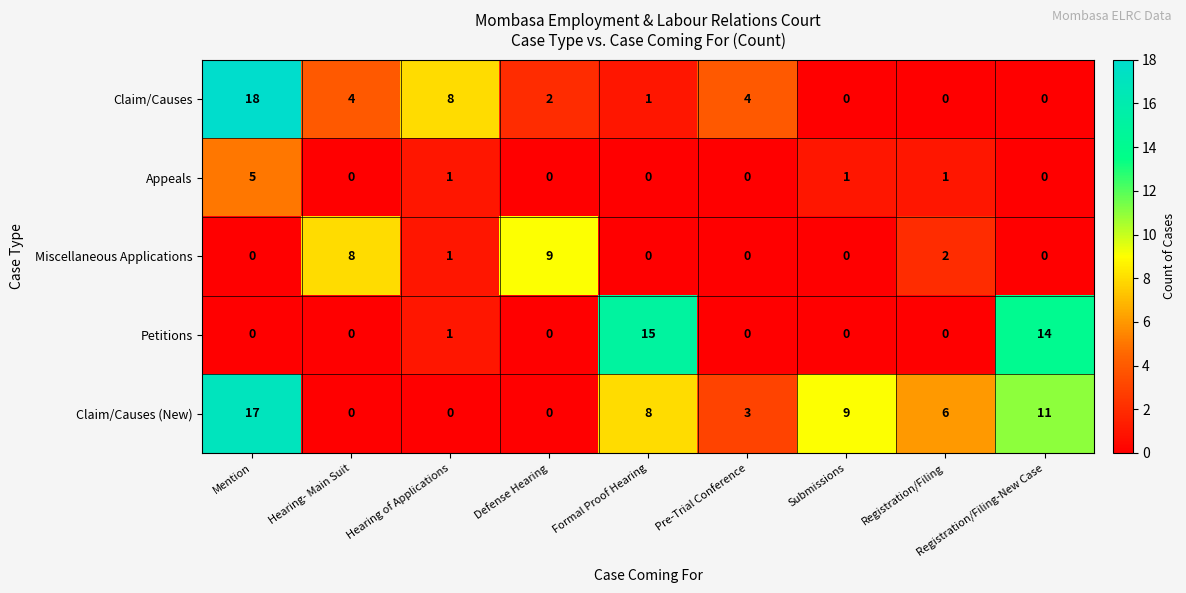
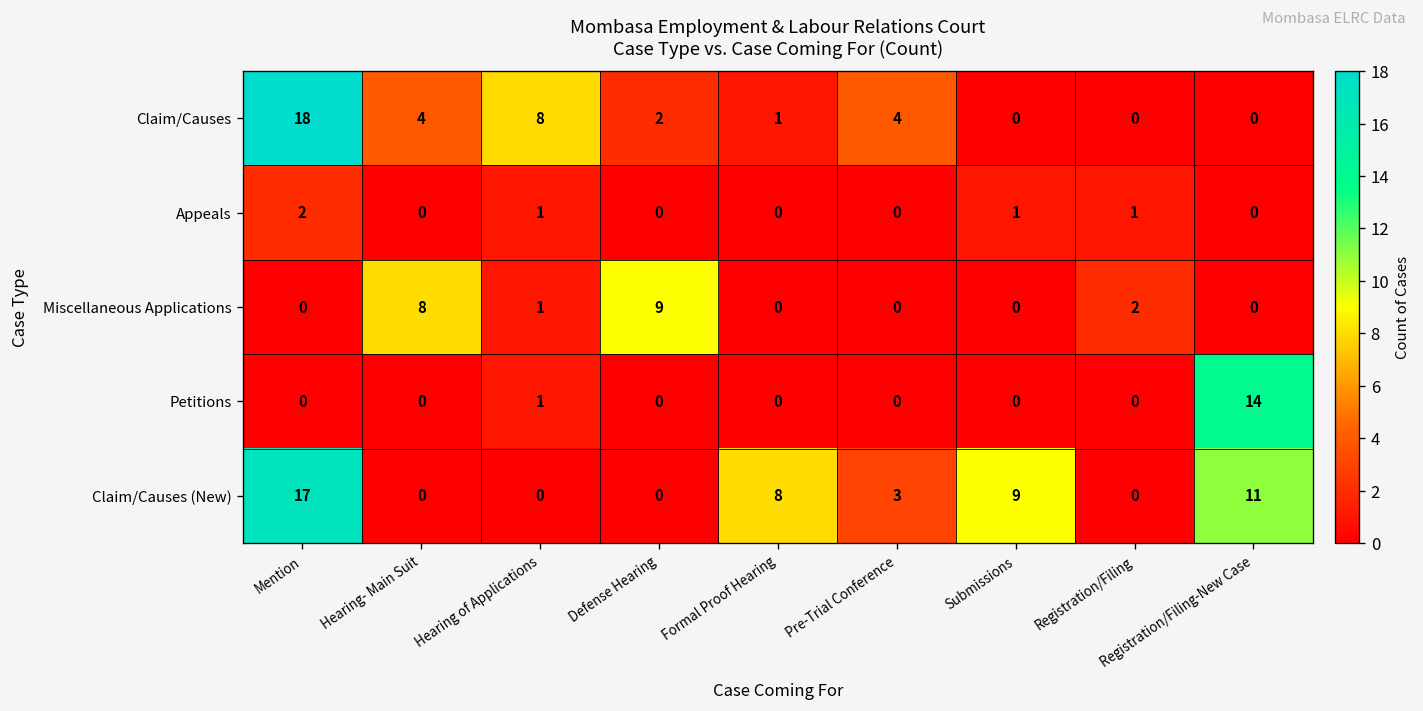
Appeals, Mention: 5 -> 2
Petitions, Formal Proof Hearing: 15 -> 0
Claim/Causes (New), Registration/Filing: 6 -> 0
